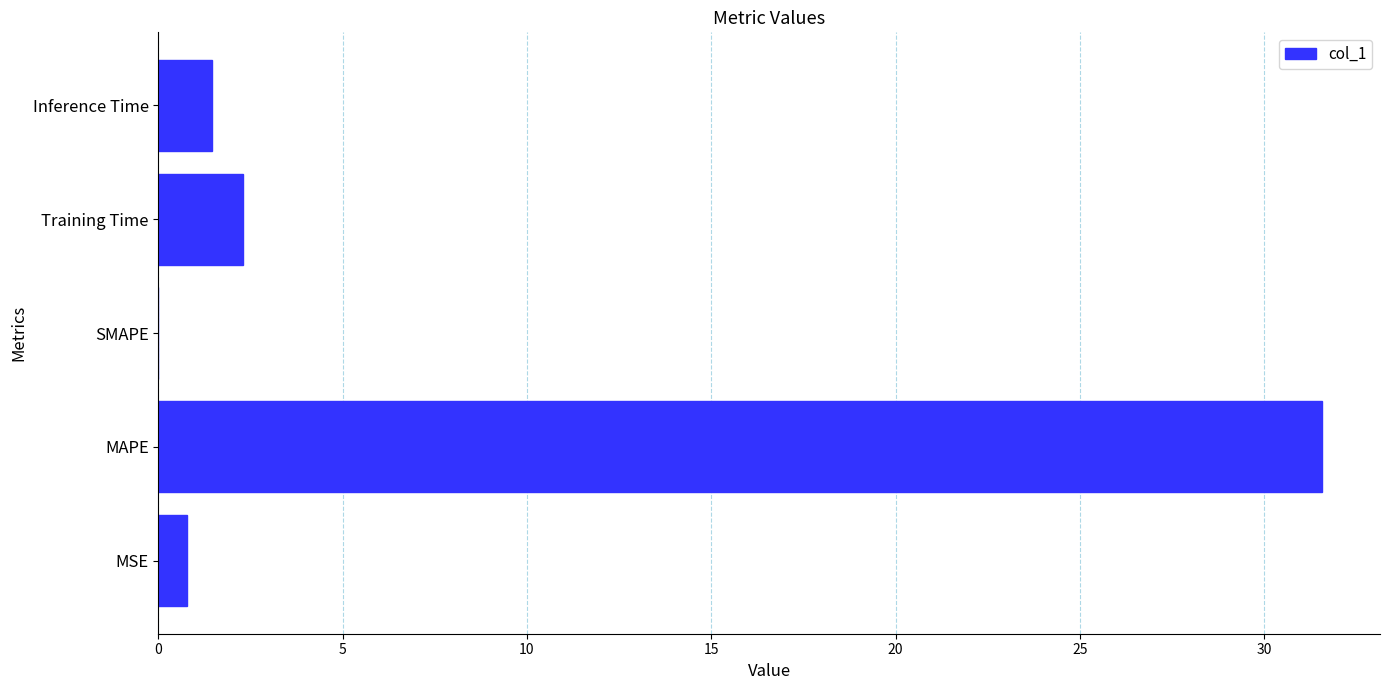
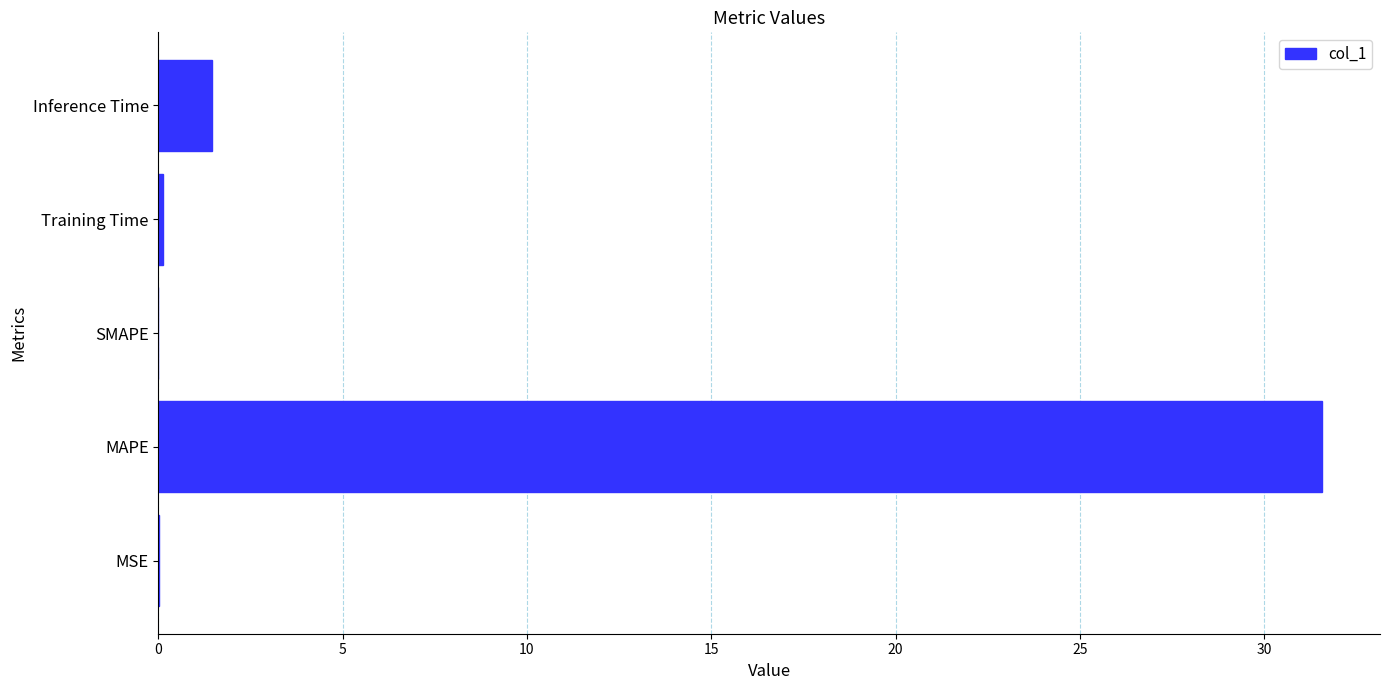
Training Time: 2.3 -> 0.1
MSE: 0.8 -> 0.0
